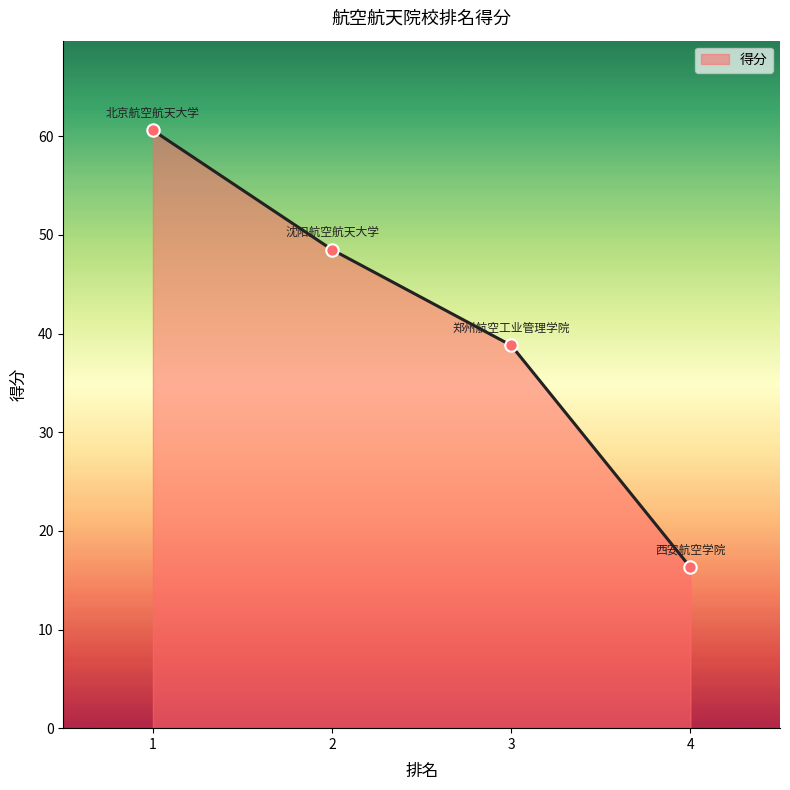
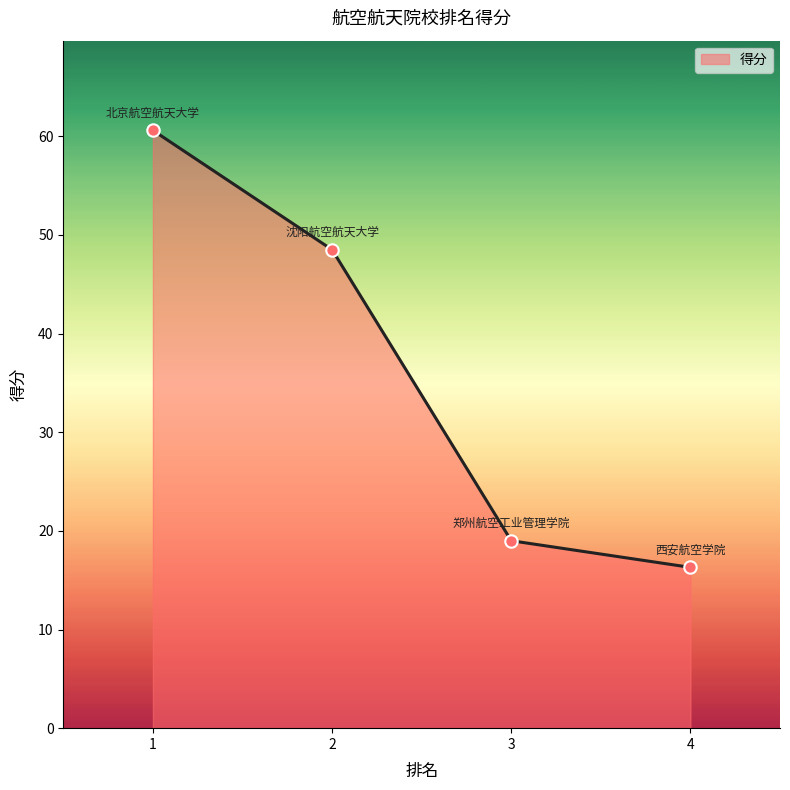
3: 39 -> 19
